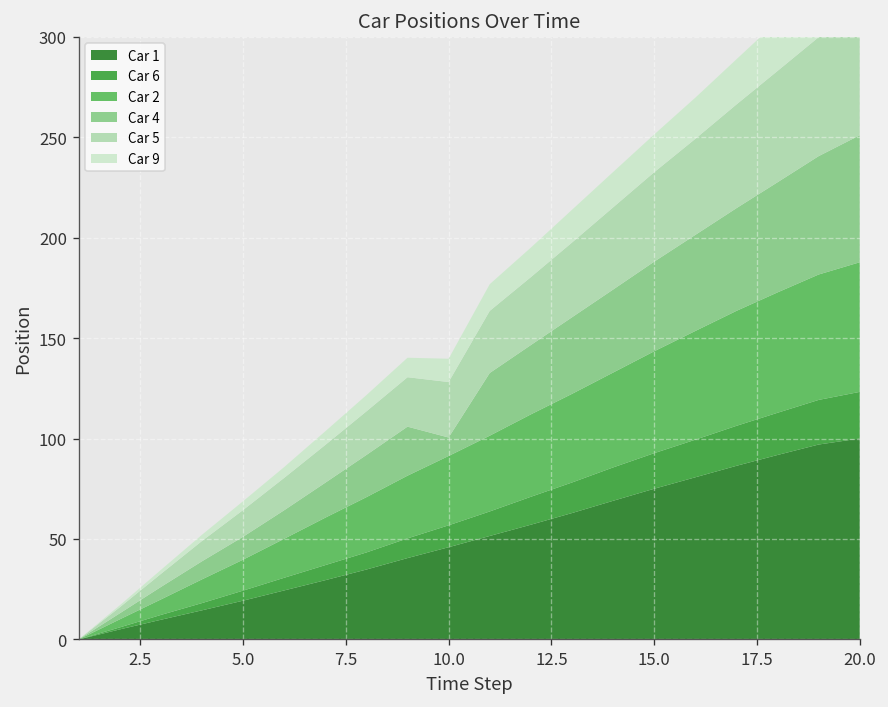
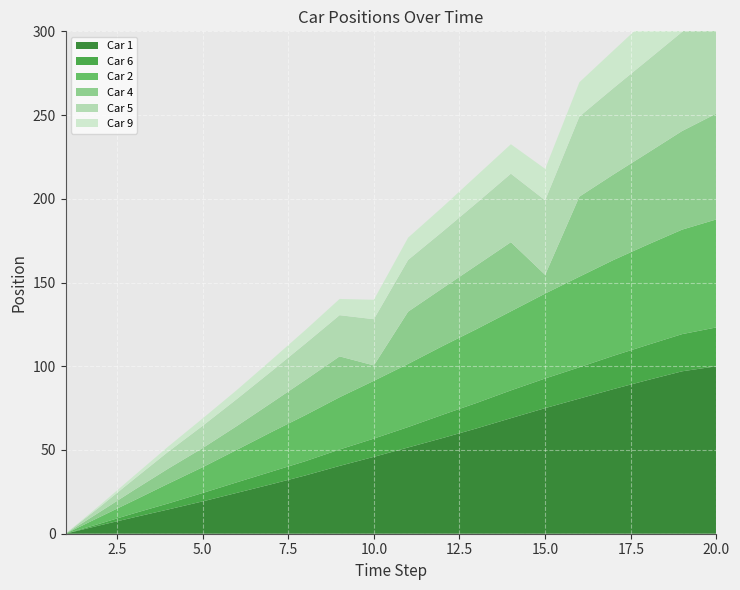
Car 4, 15.0: 45 -> 11
